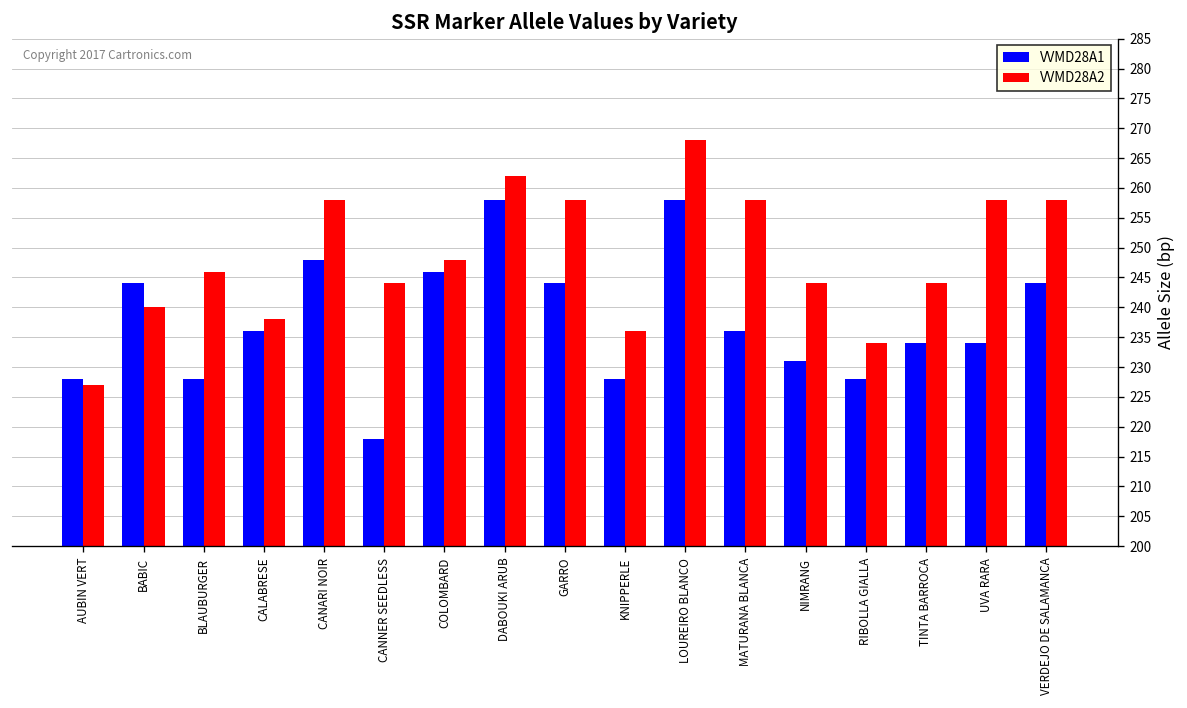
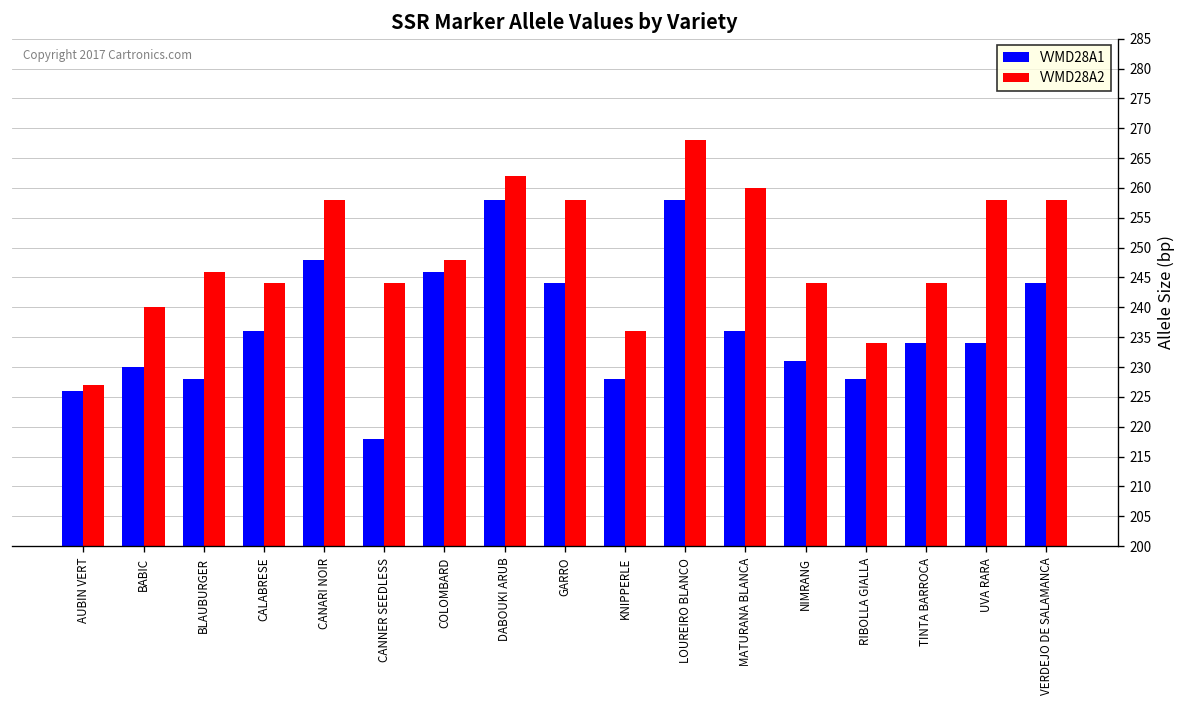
VVMD28A1, AUBIN VERT: 228 -> 226
VVMD28A1, BABIC: 244 -> 230
VVMD28A2, CALABRESE: 238 -> 244
VVMD28A2, MATURANA BLANCA: 258 -> 260
